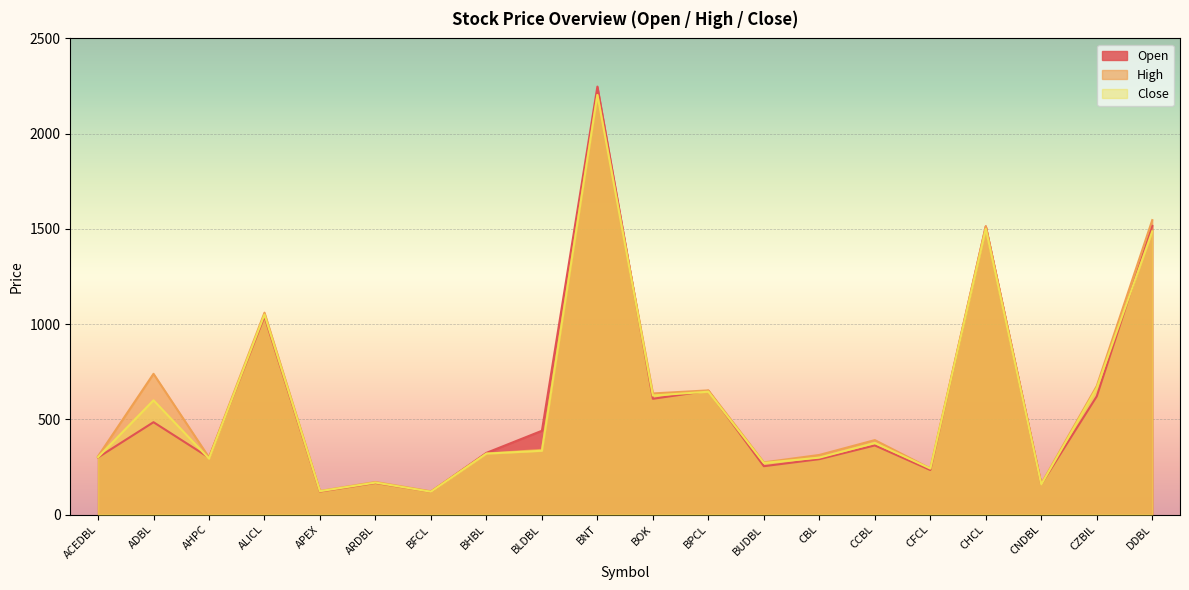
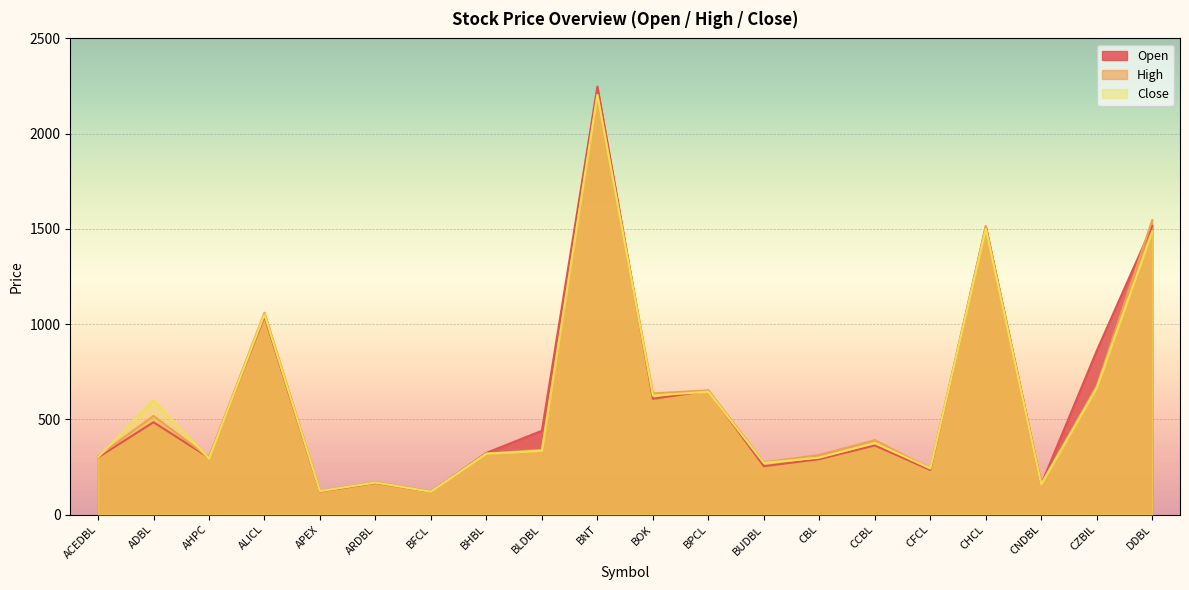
High, ADBL: 740 -> 520
Open, CZBIL: 620 -> 860
